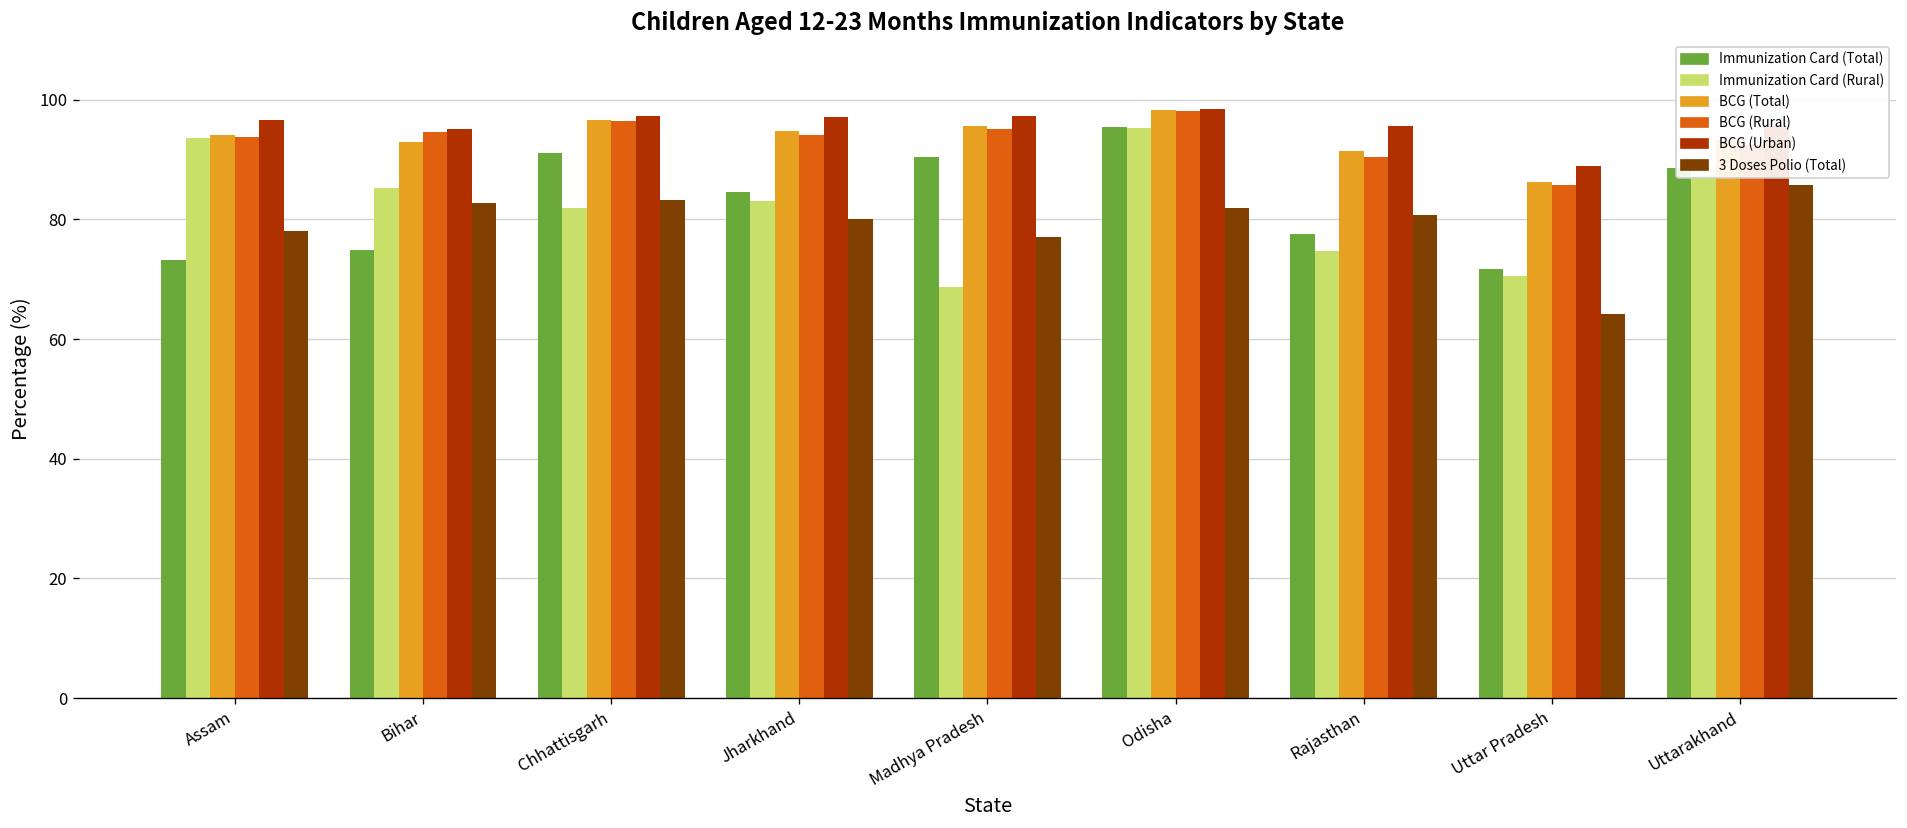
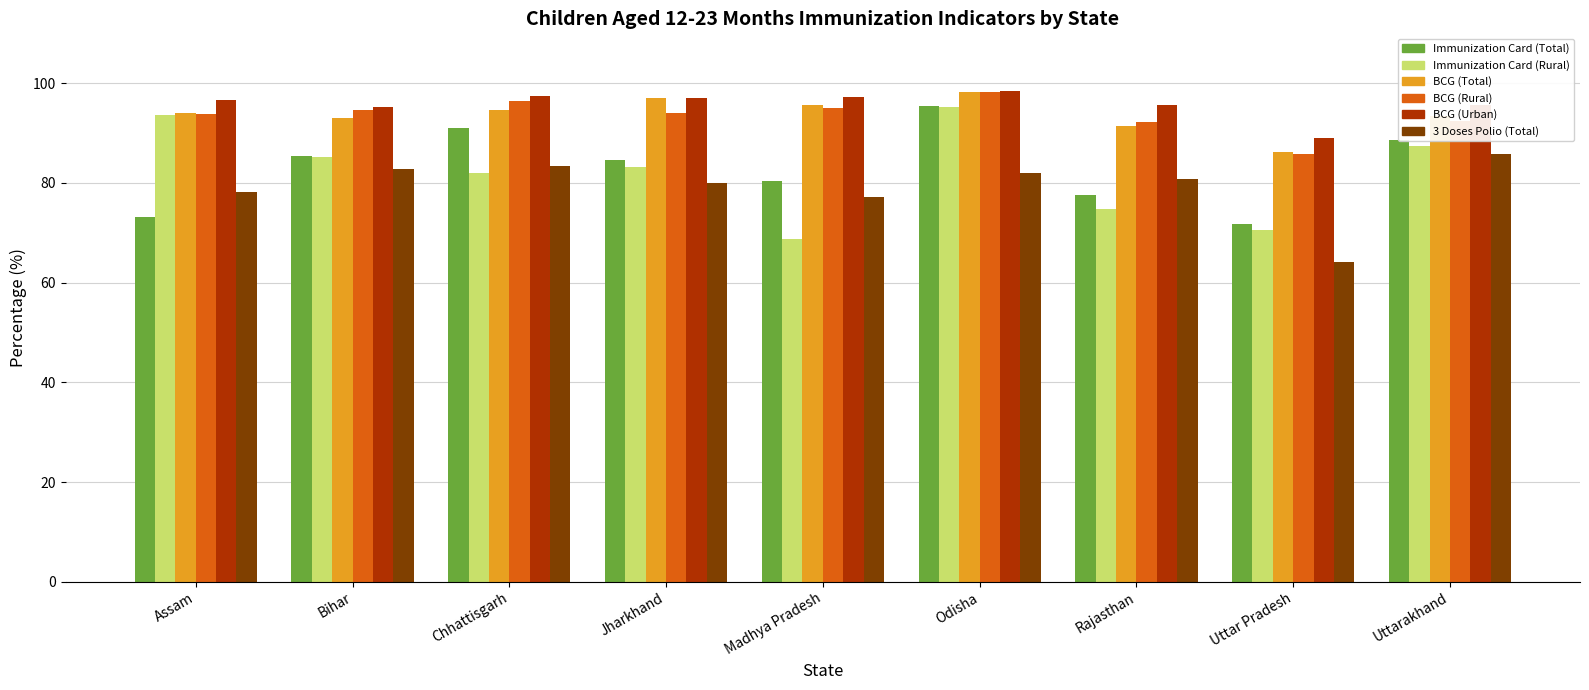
Immunization Card (Total), Bihar: 75 -> 85
BCG (Total), Chhattisgarh: 97 -> 95
BCG (Total), Jharkhand: 95 -> 97
Immunization Card (Total), Madhya Pradesh: 91 -> 80
BCG (Rural), Rajasthan: 91 -> 92
